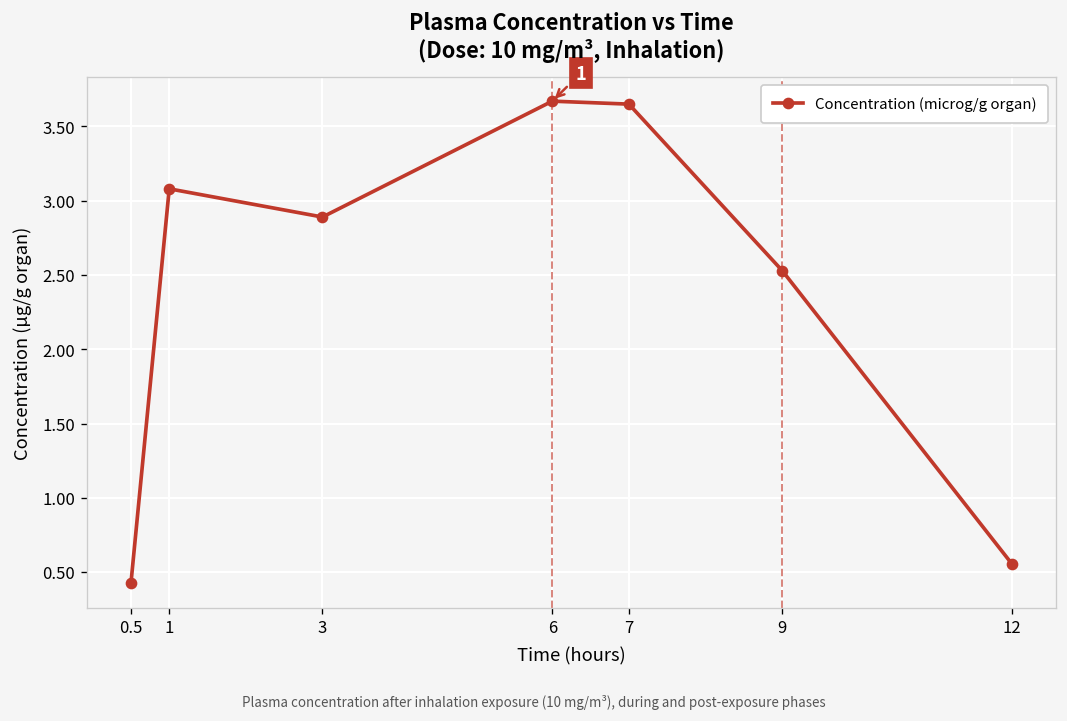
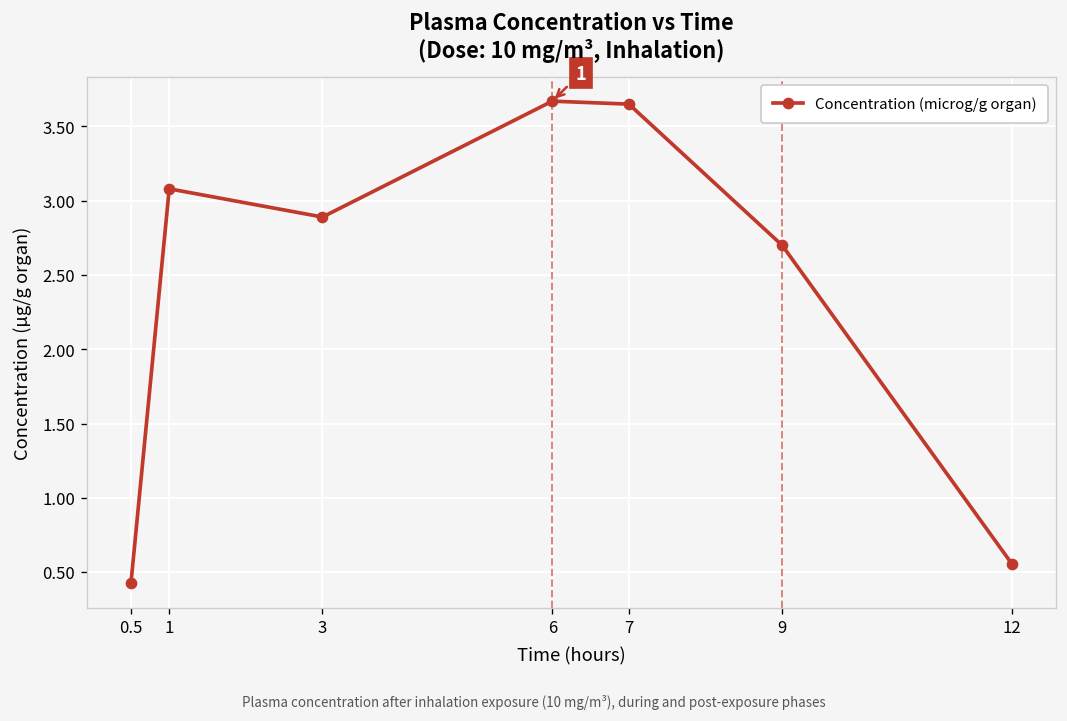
9: 2.53 -> 2.70
